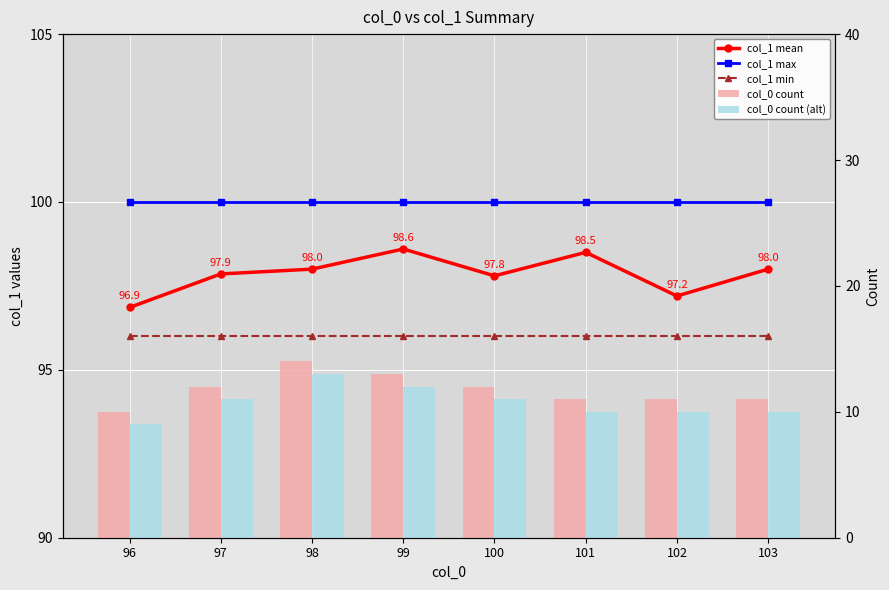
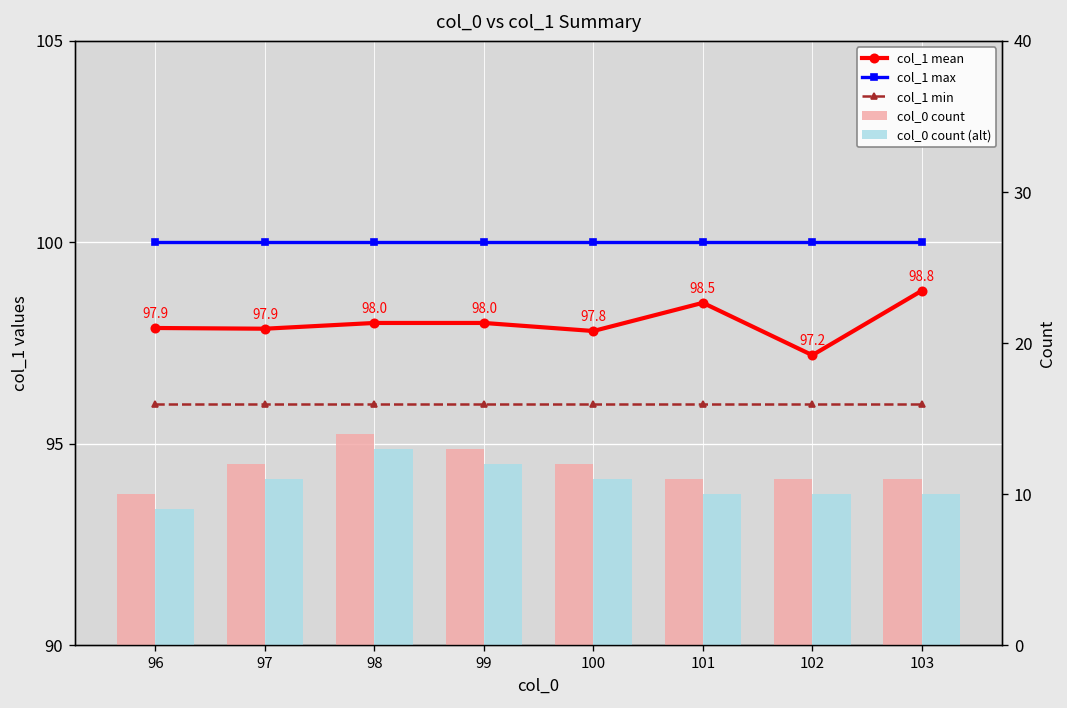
col_1 mean, 96: 96.9 -> 97.9
col_1 mean, 99: 98.6 -> 98.0
col_1 mean, 103: 98.0 -> 98.8
